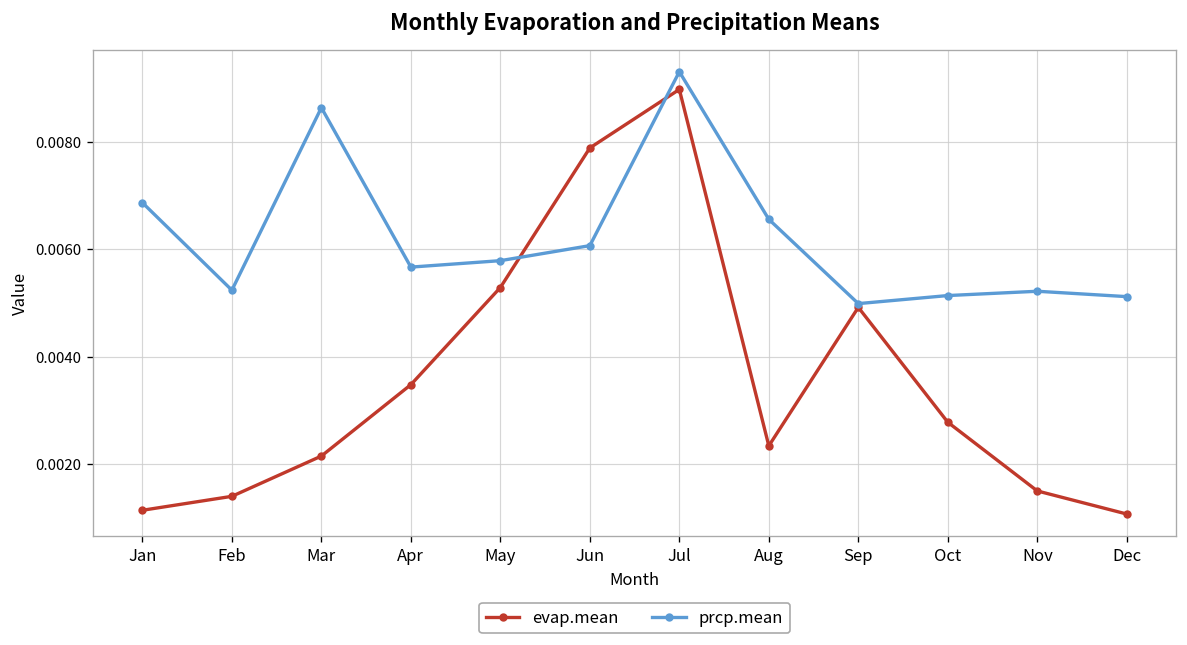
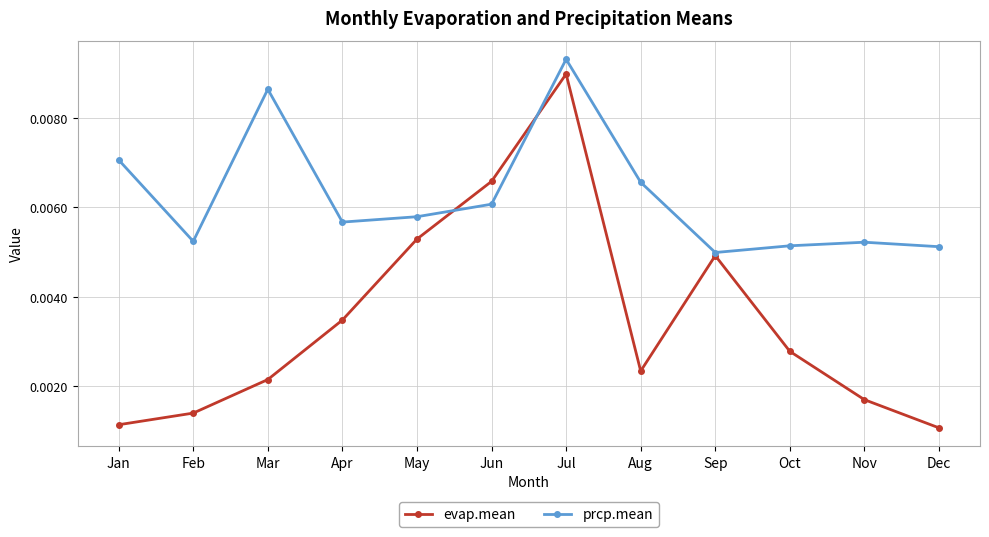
prcp.mean, Jan: 0.0069 -> 0.0071
evap.mean, Jun: 0.0079 -> 0.0066
evap.mean, Nov: 0.0015 -> 0.0017
